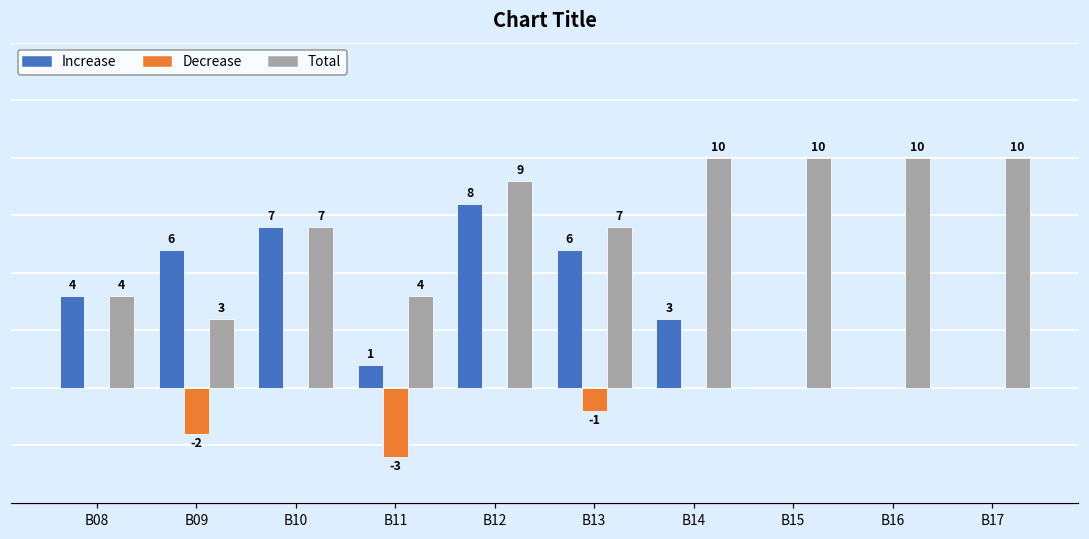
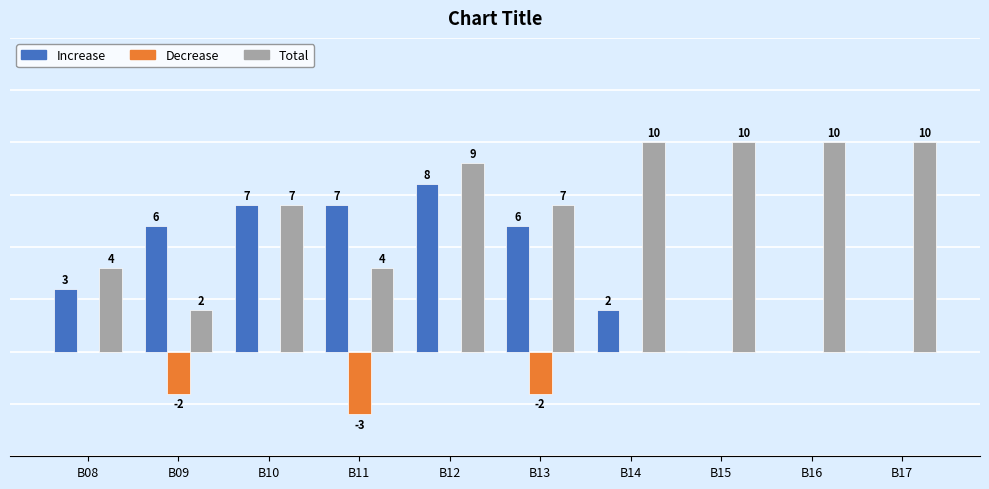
Increase, B08: 4 -> 3
Total, B09: 3 -> 2
Increase, B11: 1 -> 7
Decrease, B13: -1 -> -2
Increase, B14: 3 -> 2
